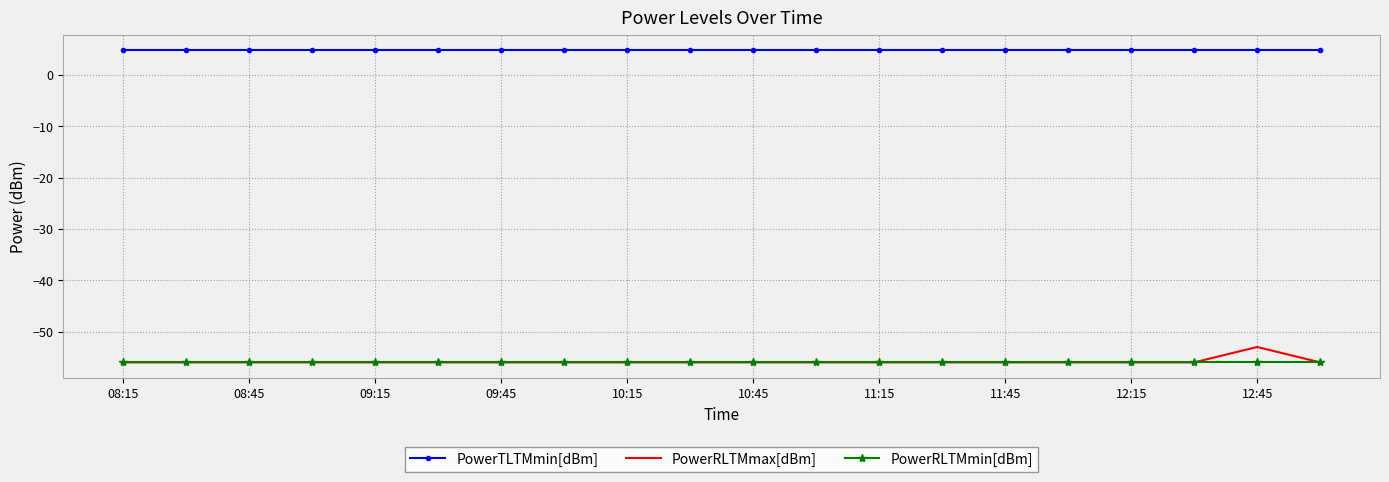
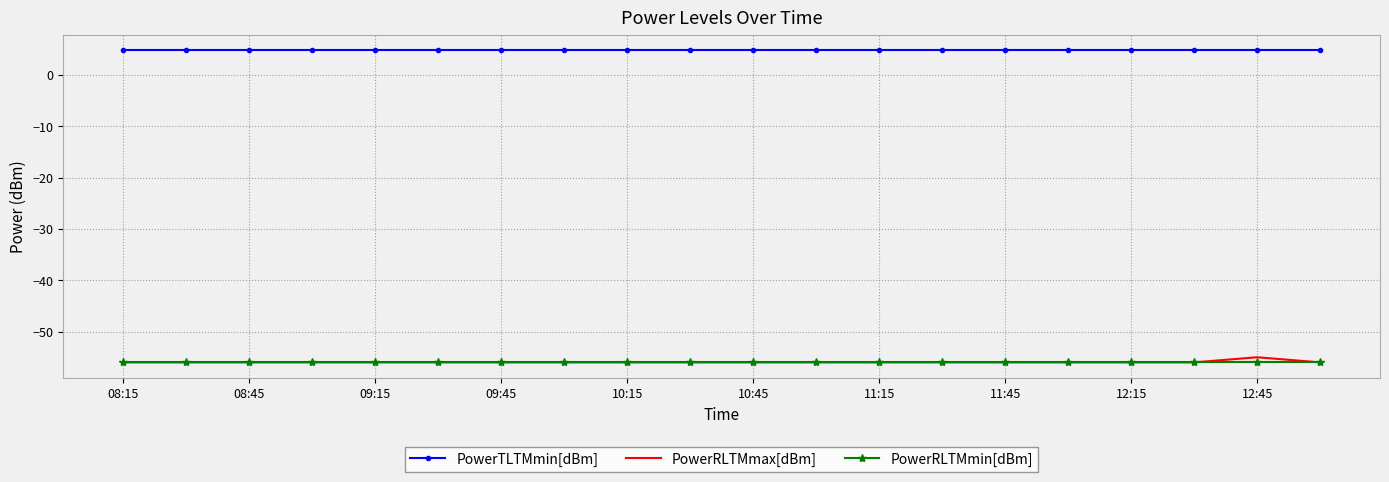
PowerRLTMmax[dBm], 12:45: -53 -> -55
